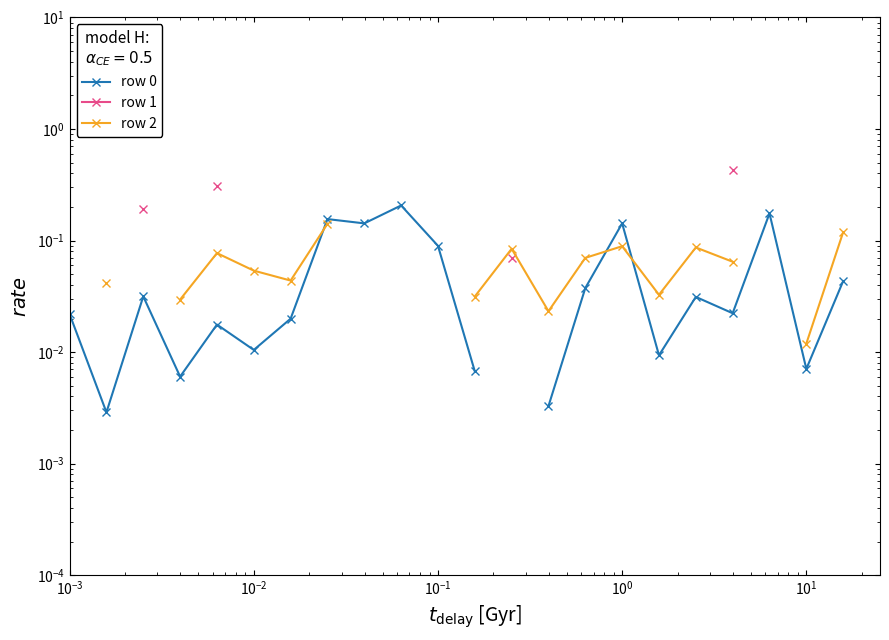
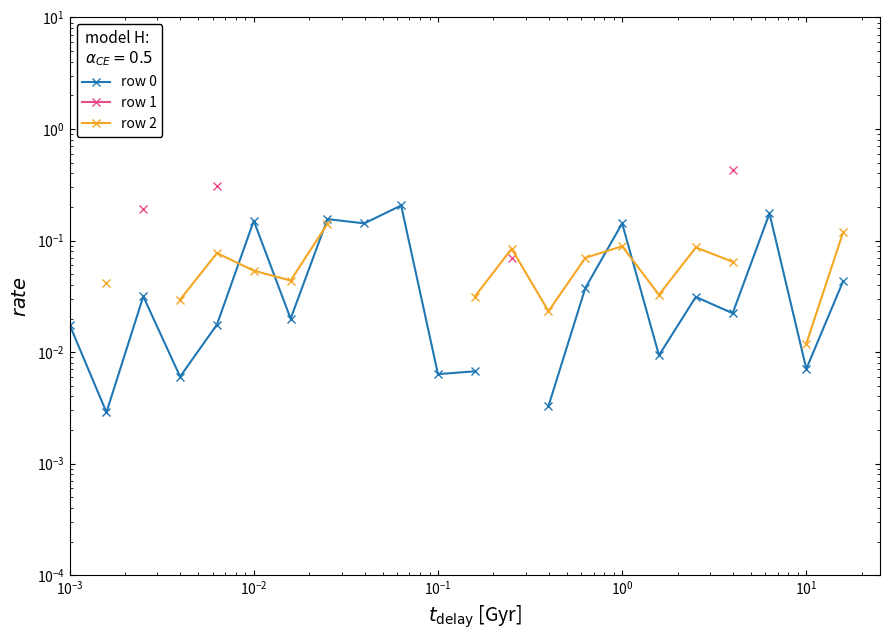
row 0, 10^-3: 0.022 -> 0.018
row 0, 10^-2: 0.010 -> 0.15
row 0, 10^-1: 0.09 -> 0.006
